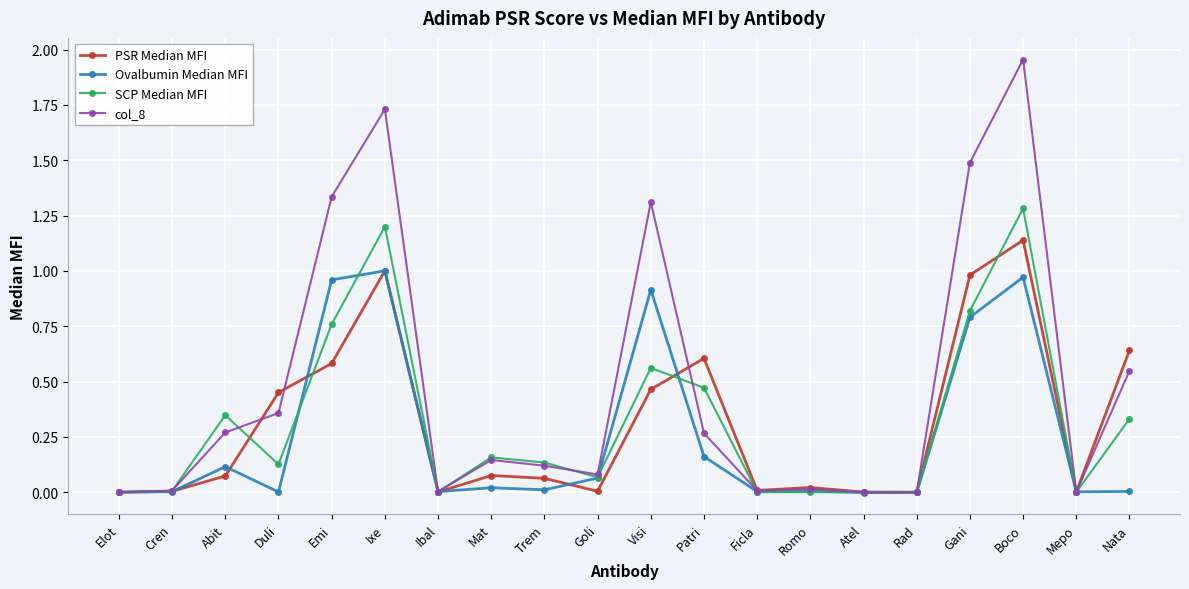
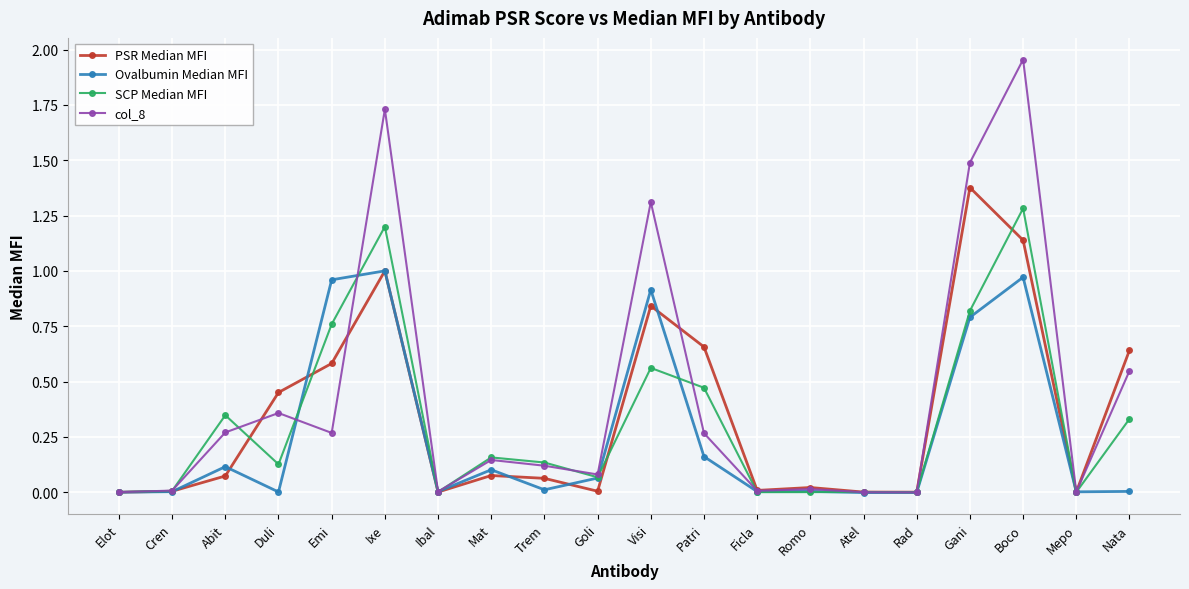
col_8, Emi: 1.33 -> 0.27
Ovalbumin Median MFI, Mat: 0.02 -> 0.10
PSR Median MFI, Visi: 0.46 -> 0.84
PSR Median MFI, Patri: 0.60 -> 0.66
PSR Median MFI, Gani: 0.98 -> 1.38
